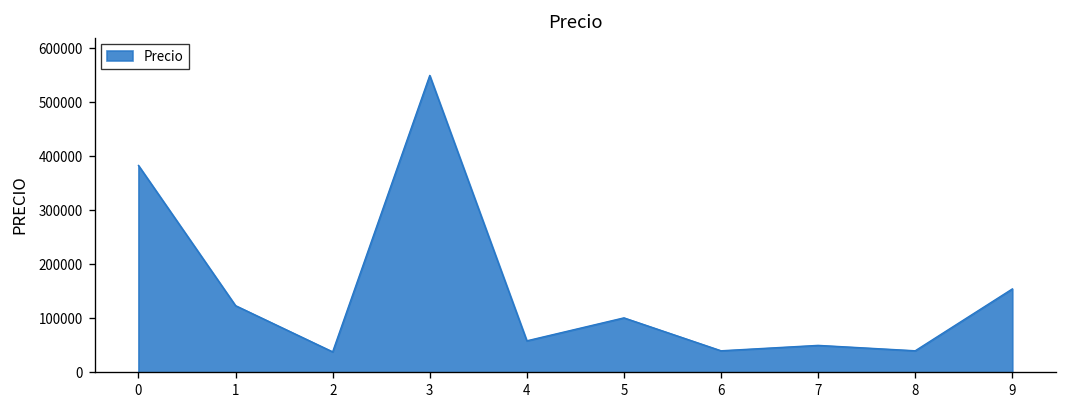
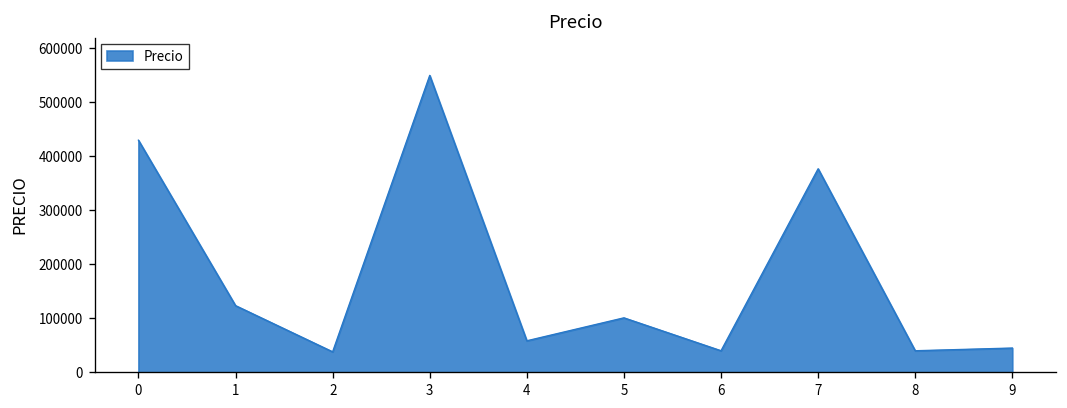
0: 380000 -> 430000
7: 50000 -> 380000
9: 150000 -> 50000
